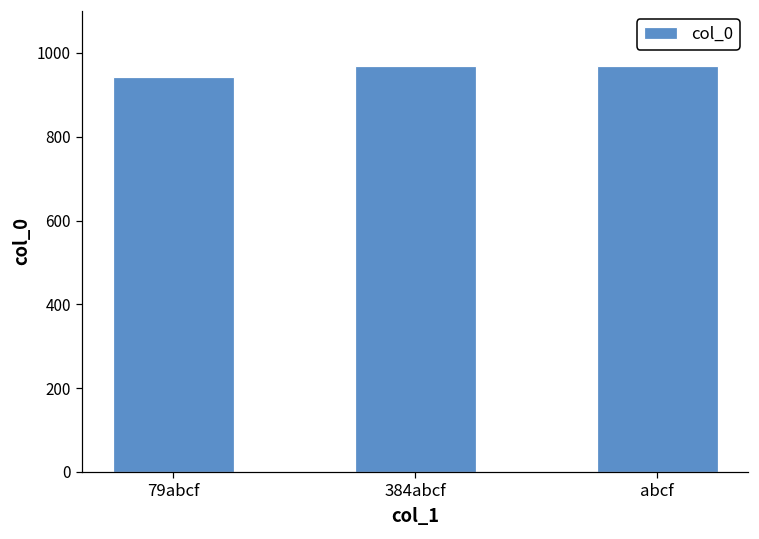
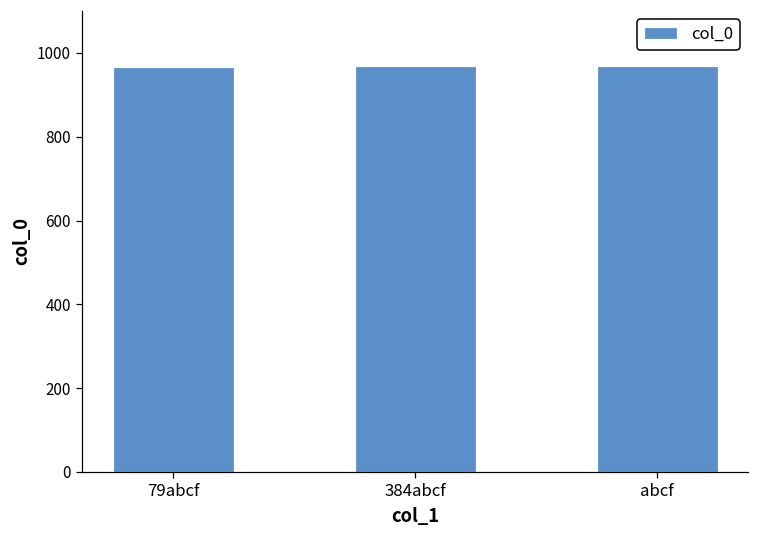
79abcf: 940 -> 970
